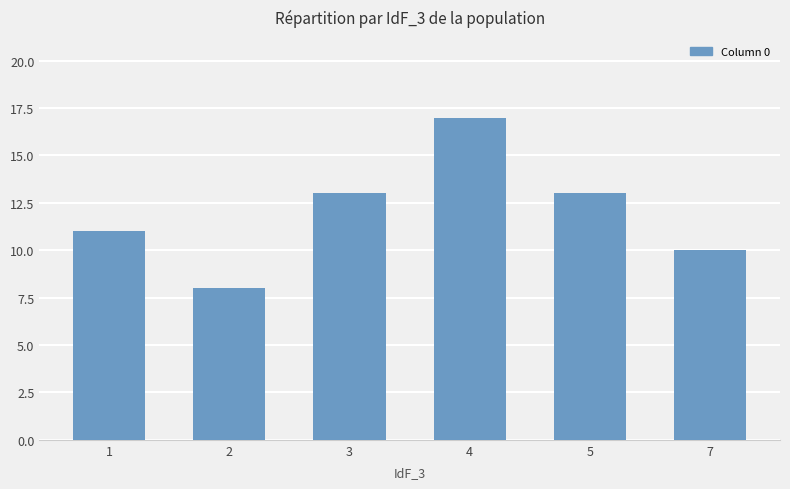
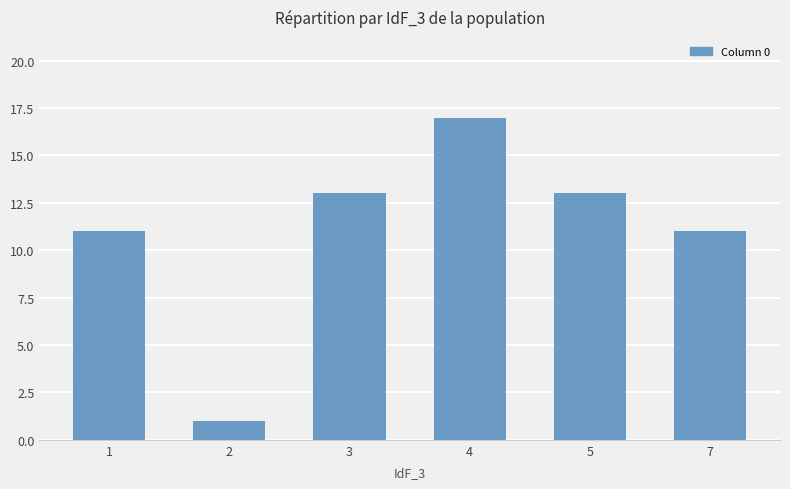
2: 8 -> 1
7: 10 -> 11
